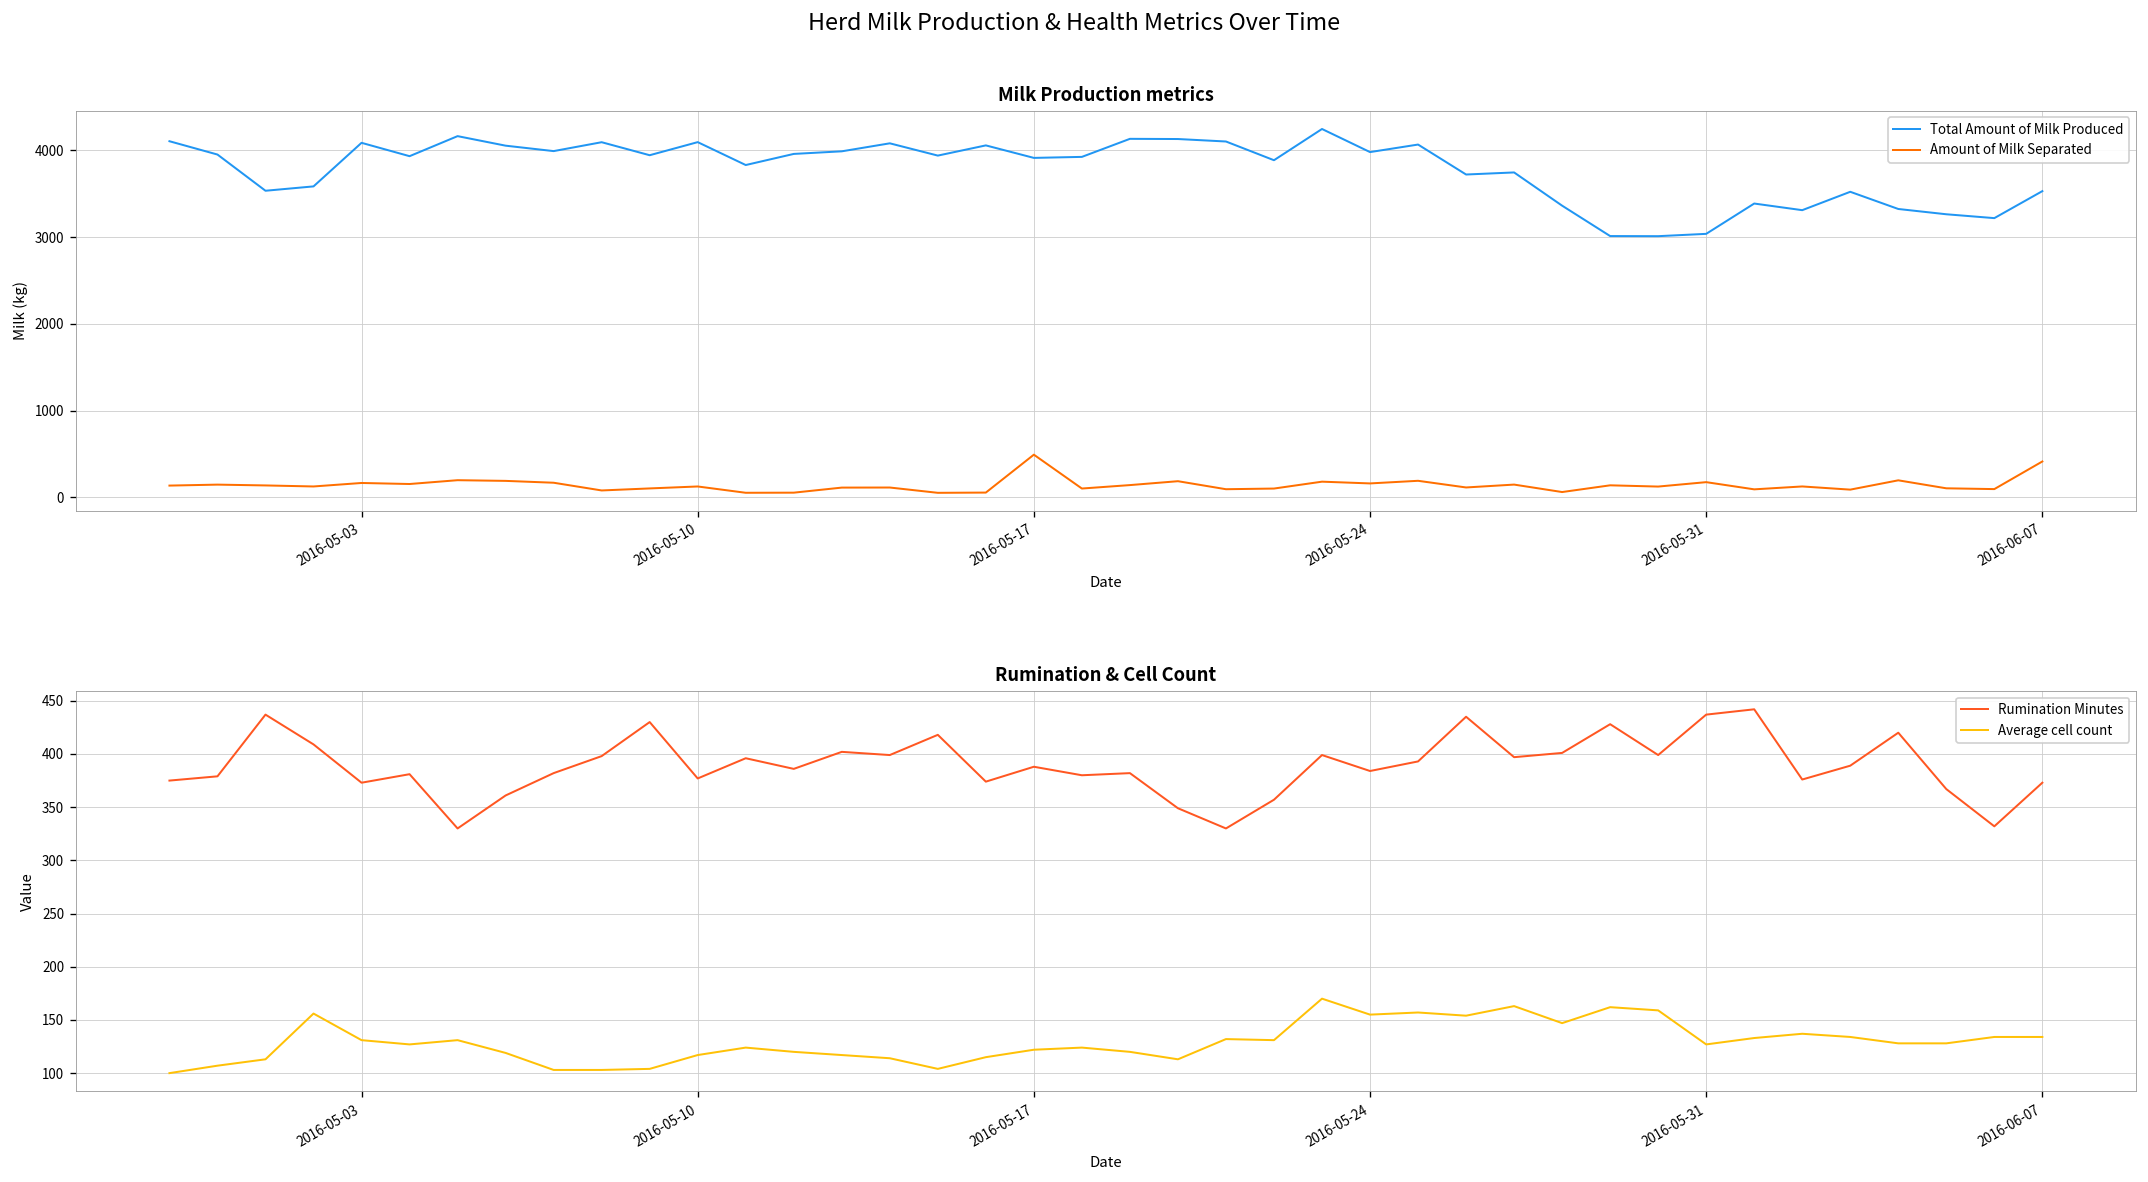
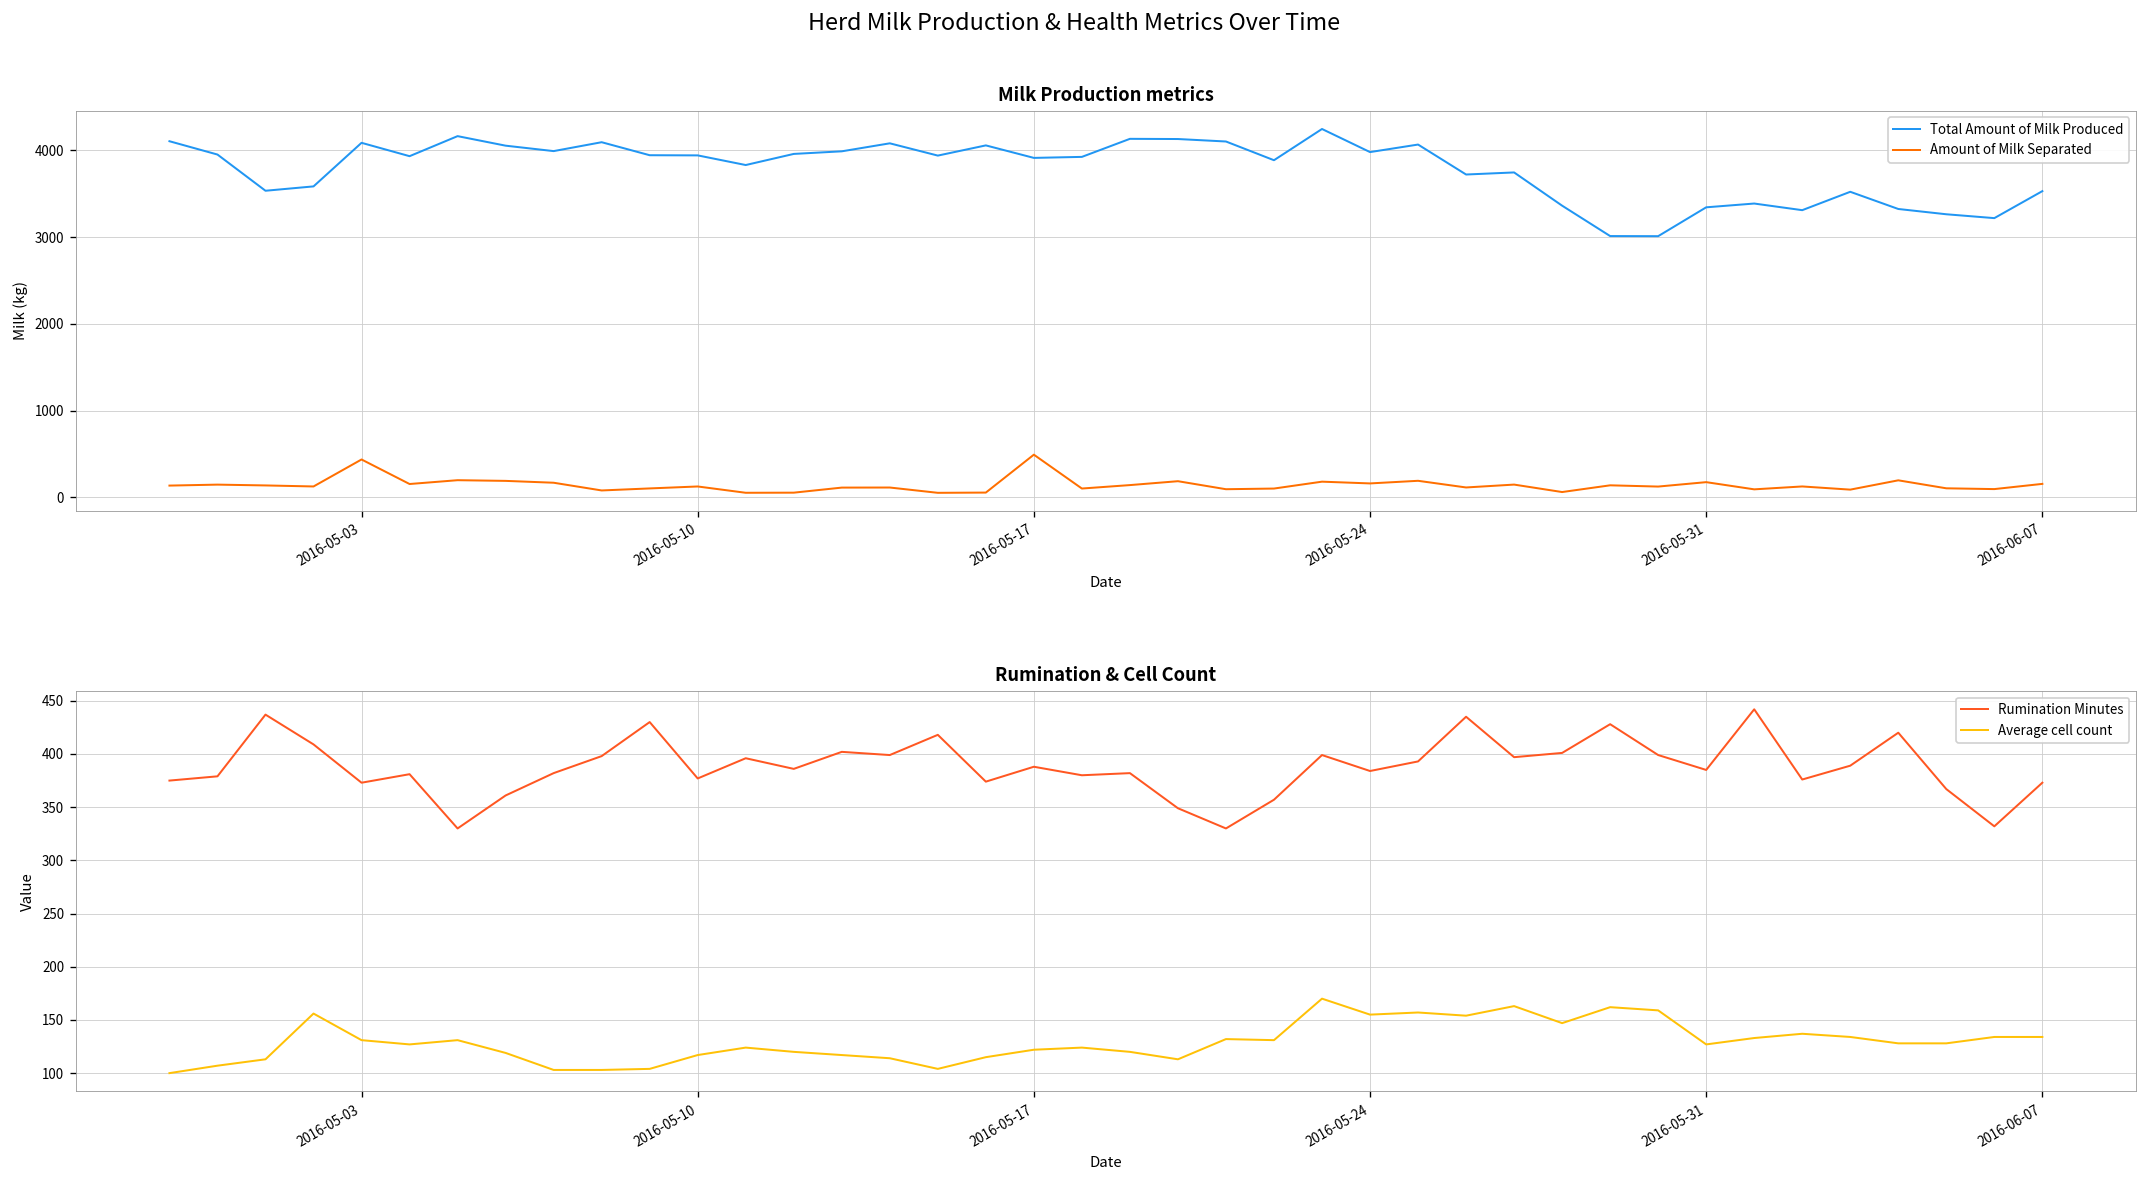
Milk Production metrics, Amount of Milk Separated, 2016-05-03: 200 -> 400
Milk Production metrics, Total Amount of Milk Produced, 2016-05-10: 4100 -> 3900
Milk Production metrics, Total Amount of Milk Produced, 2016-05-31: 3000 -> 3300
Milk Production metrics, Amount of Milk Separated, 2016-06-07: 400 -> 200
Rumination & Cell Count, Rumination Minutes, 2016-05-31: 440 -> 390
